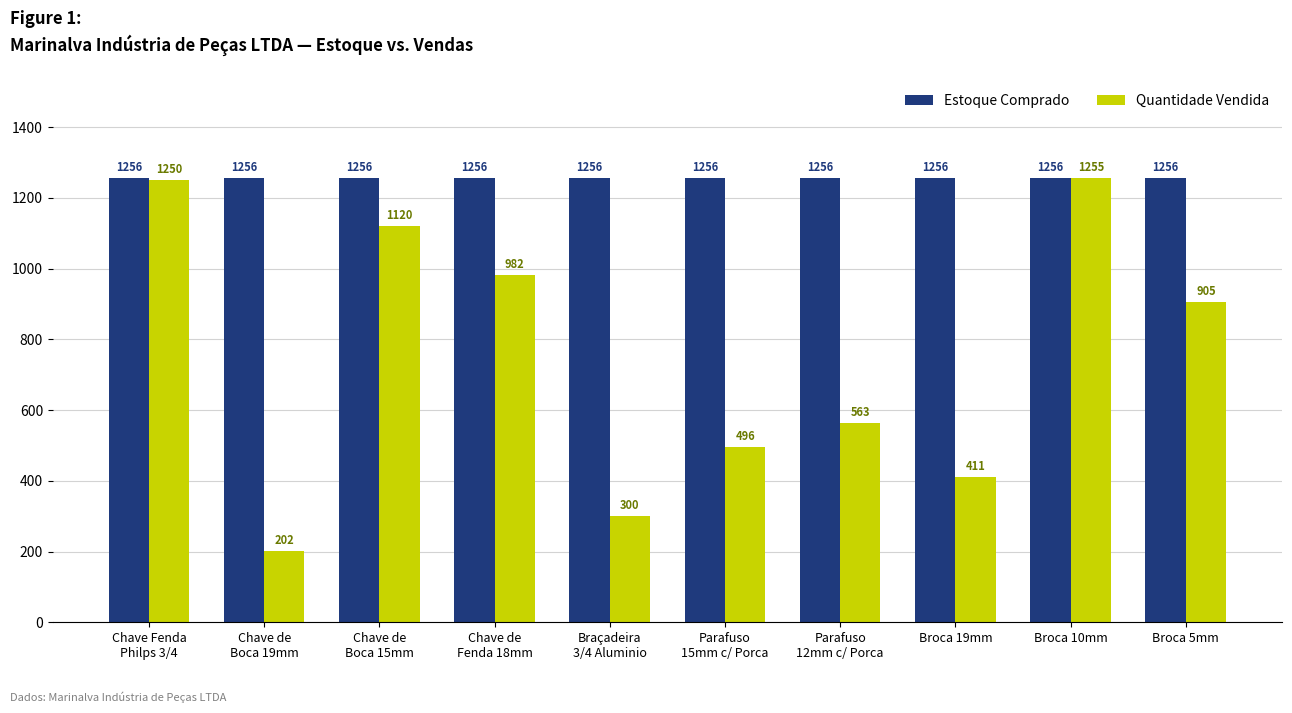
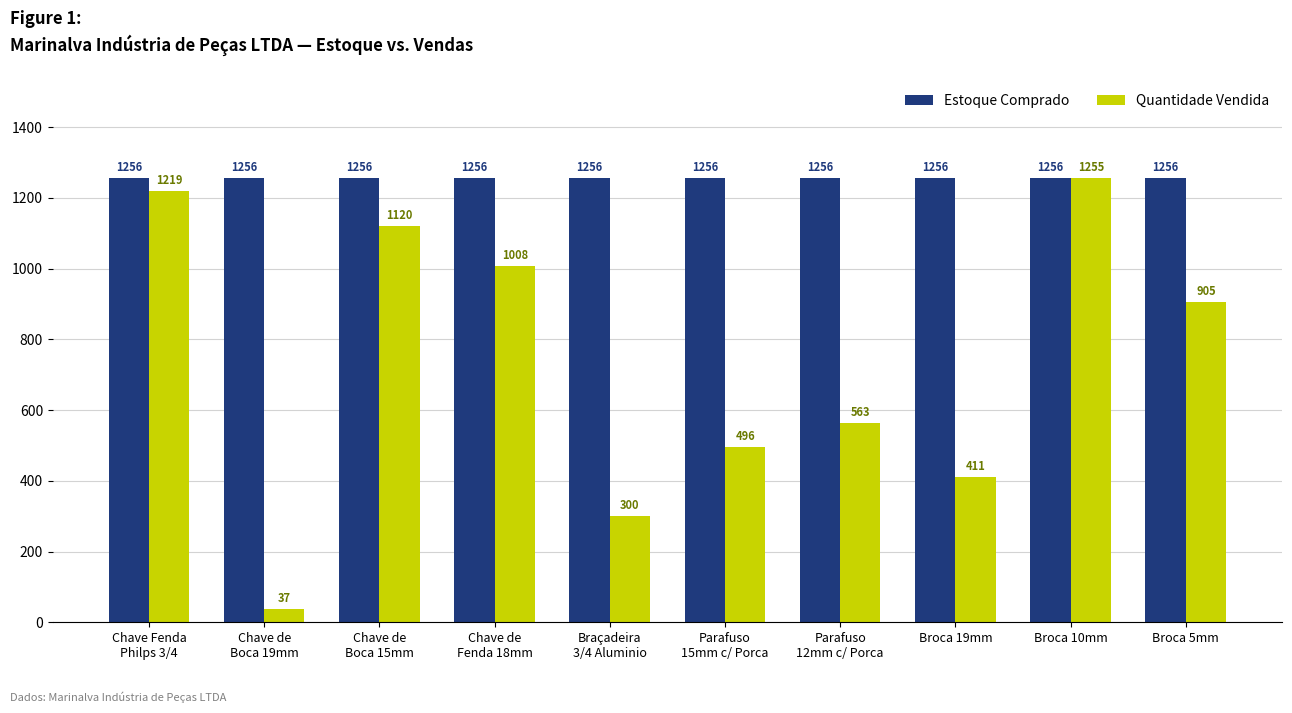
Quantidade Vendida, Chave Fenda Philps 3/4: 1250 -> 1219
Quantidade Vendida, Chave de Boca 19mm: 202 -> 37
Quantidade Vendida, Chave de Fenda 18mm: 982 -> 1008
